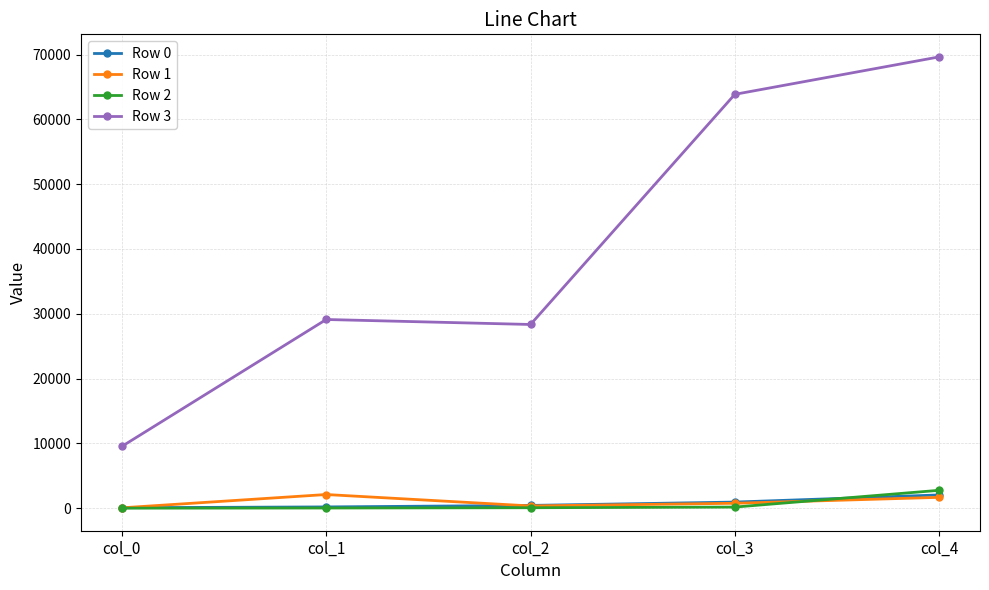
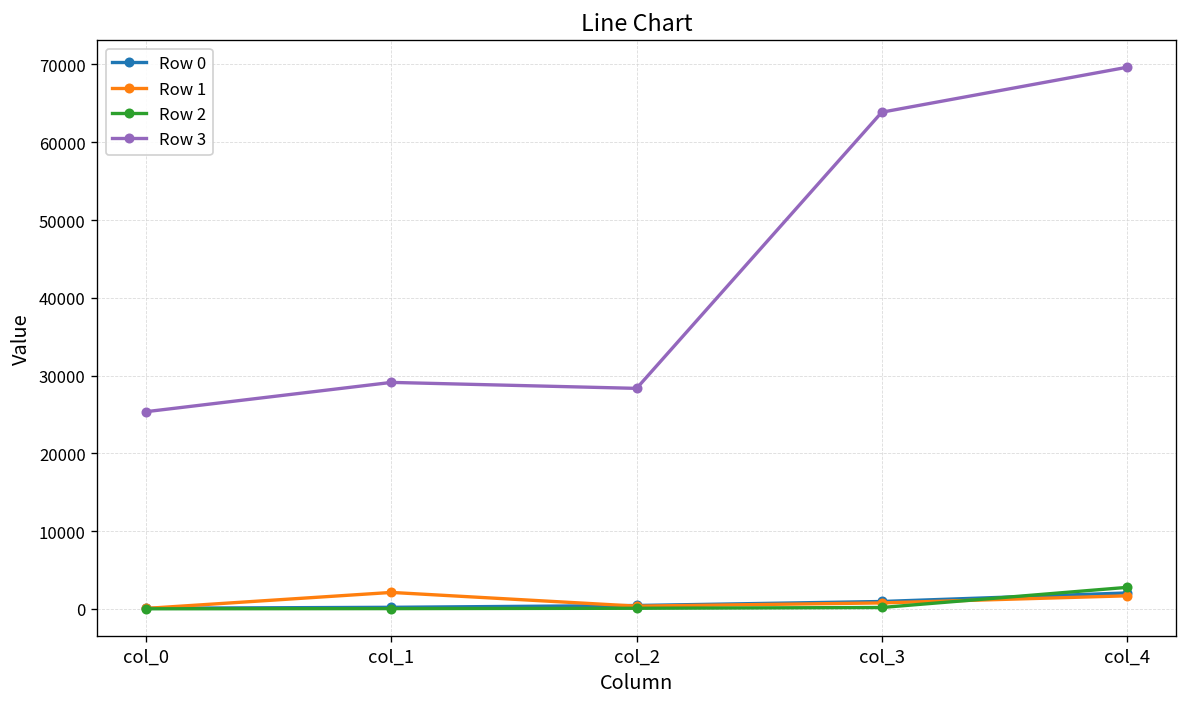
Row 3, col_0: 10000 -> 25000
